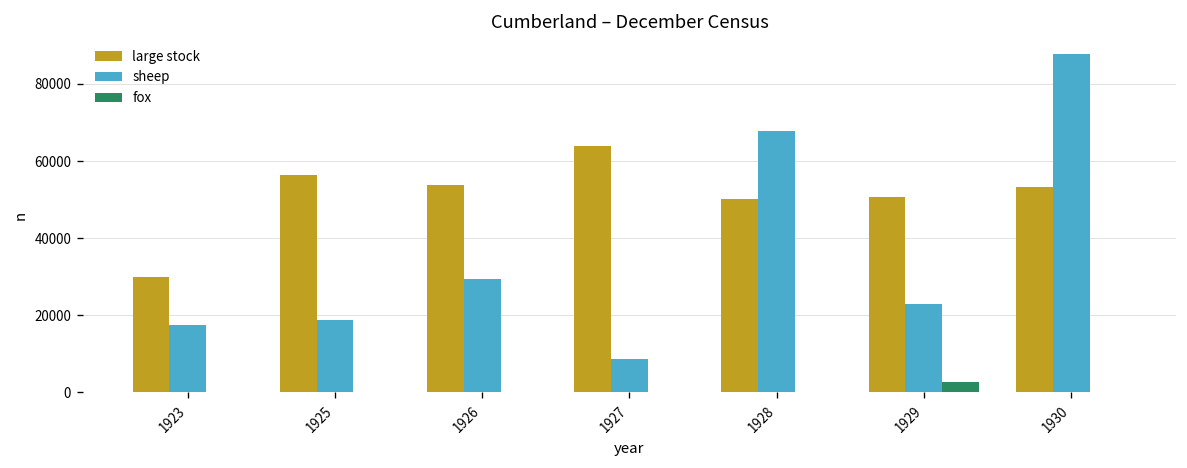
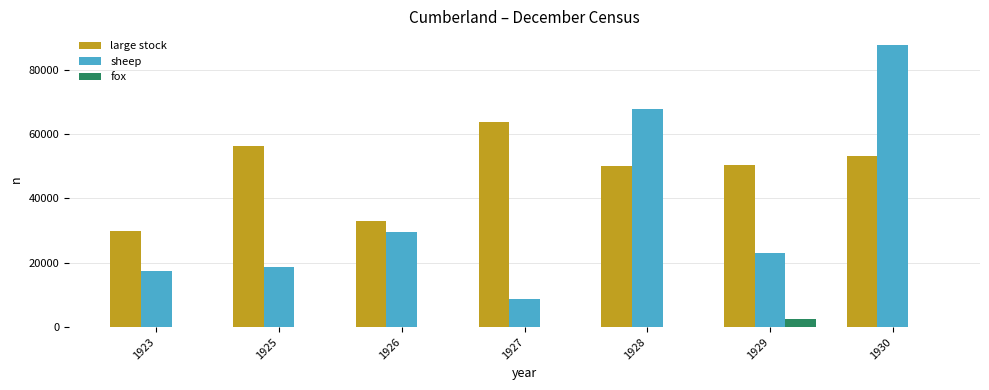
large stock, 1926: 54000 -> 33000
